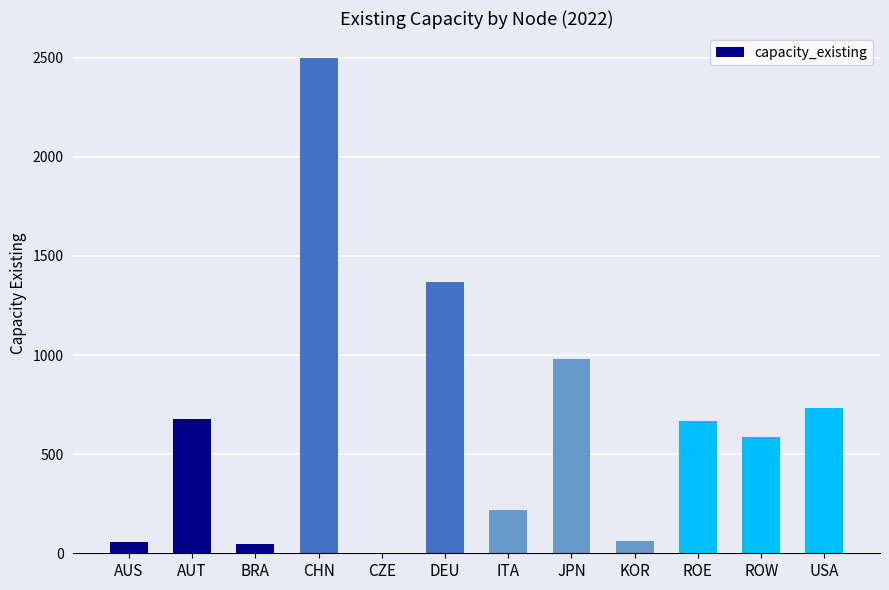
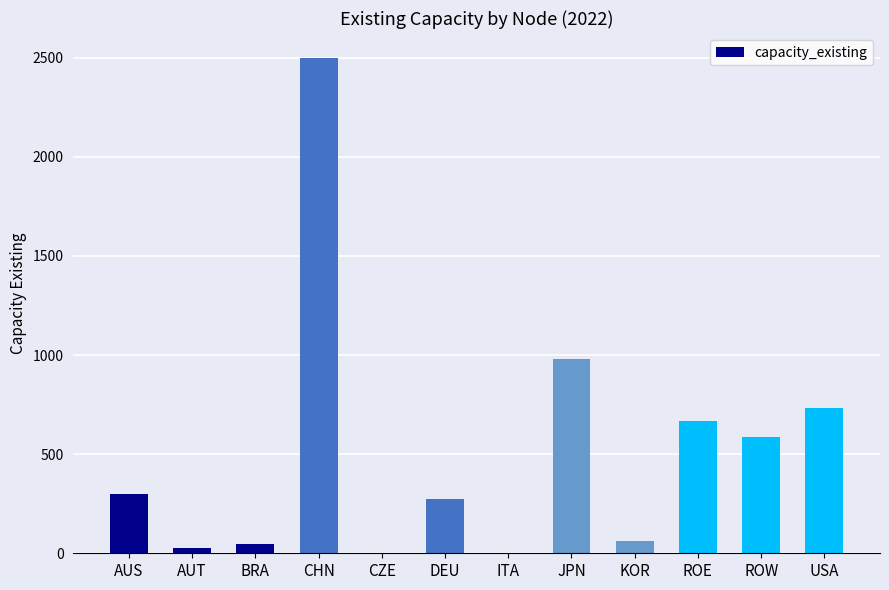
AUS: 60 -> 300
AUT: 680 -> 30
DEU: 1370 -> 280
ITA: 220 -> 0
